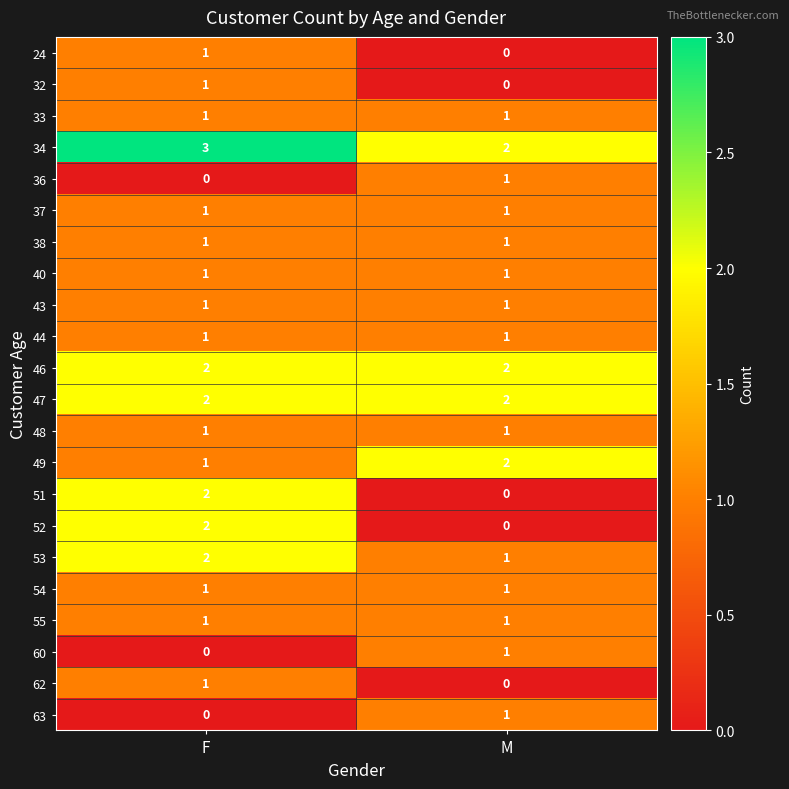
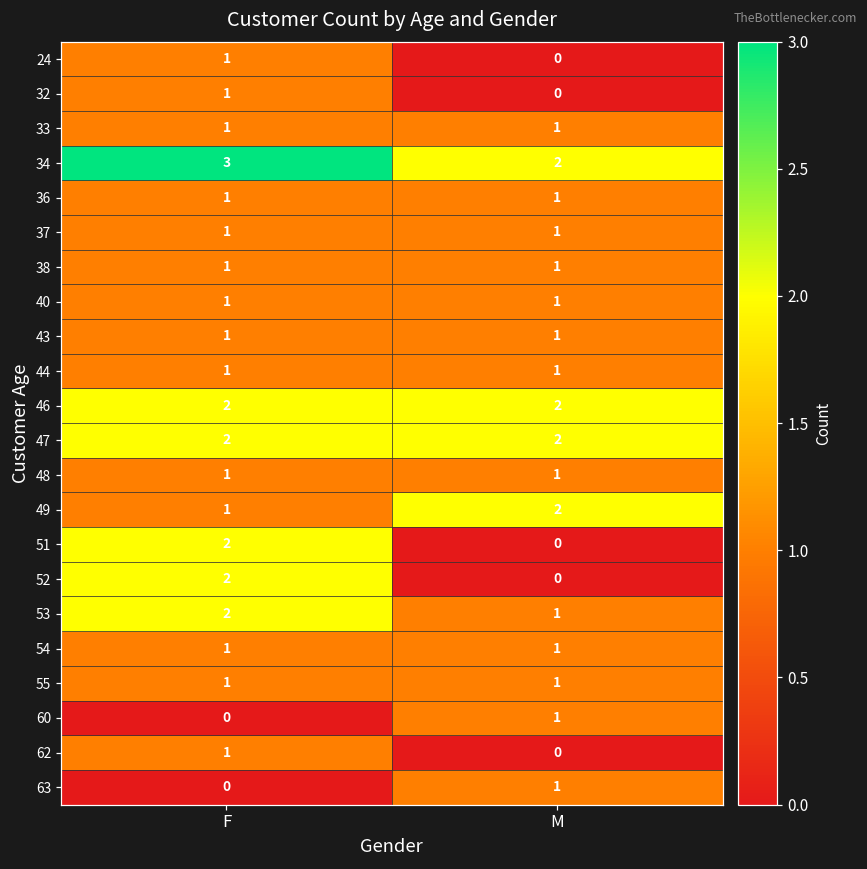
36, F: 0 -> 1
